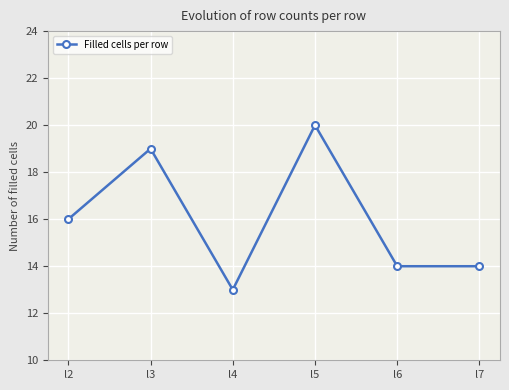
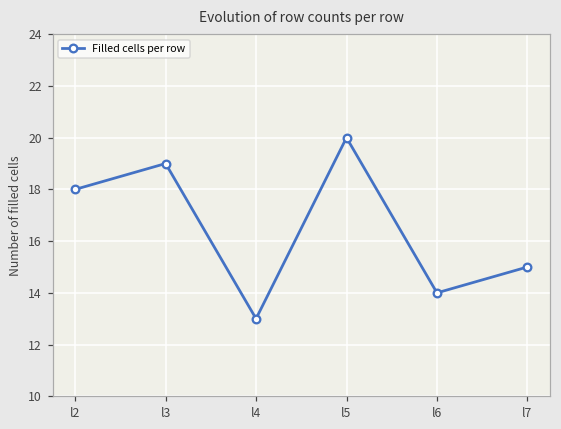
l2: 16 -> 18
l7: 14 -> 15
